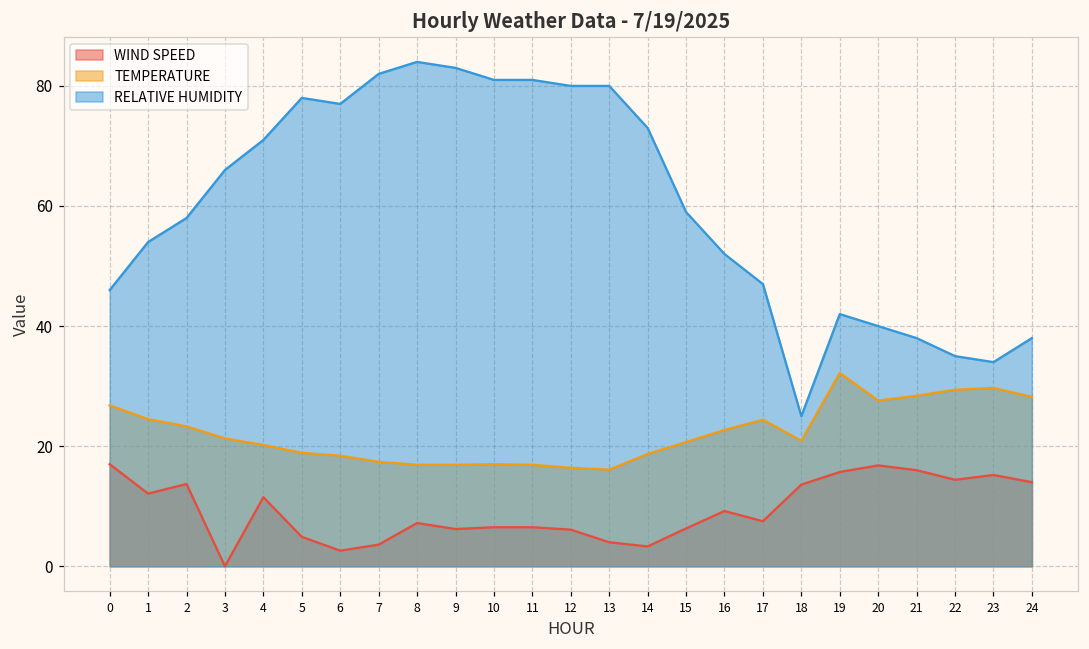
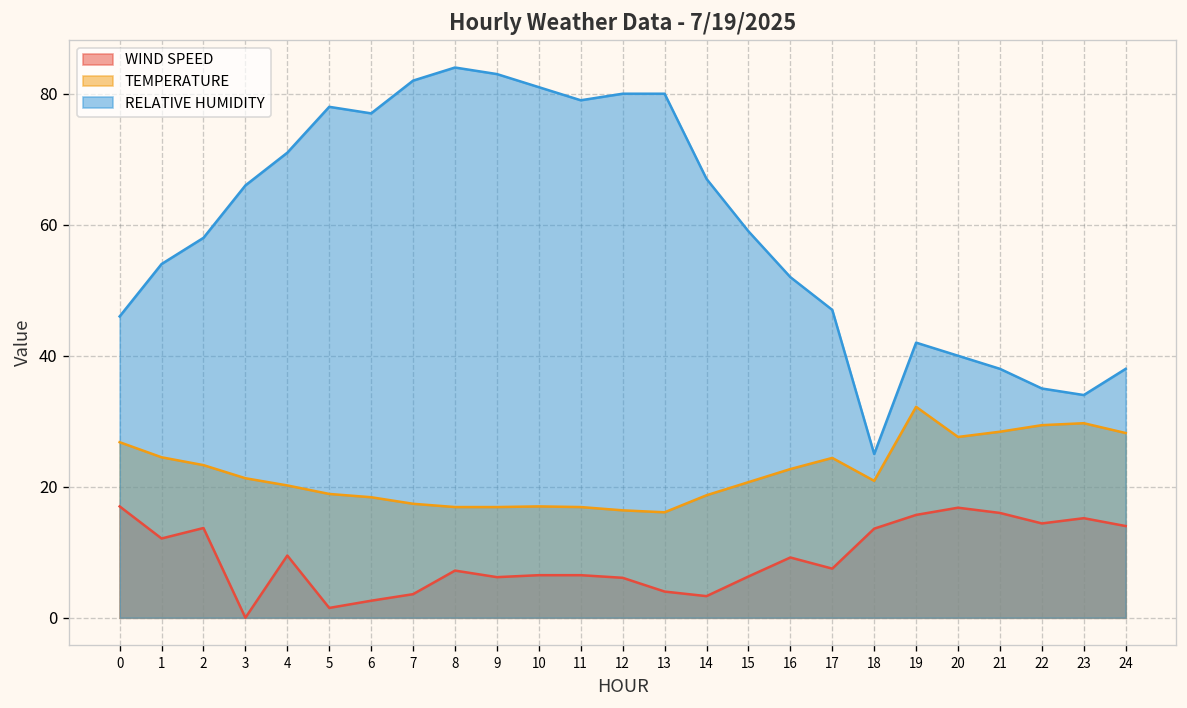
WIND SPEED, 4: 12 -> 10
WIND SPEED, 5: 5 -> 2
RELATIVE HUMIDITY, 11: 81 -> 79
RELATIVE HUMIDITY, 14: 73 -> 67
